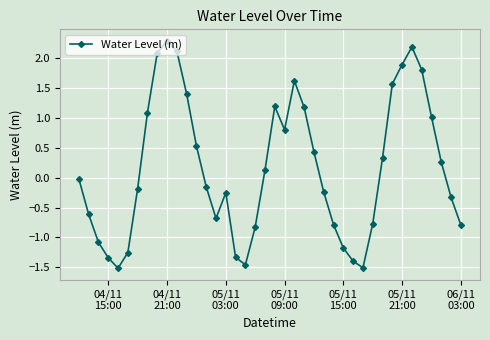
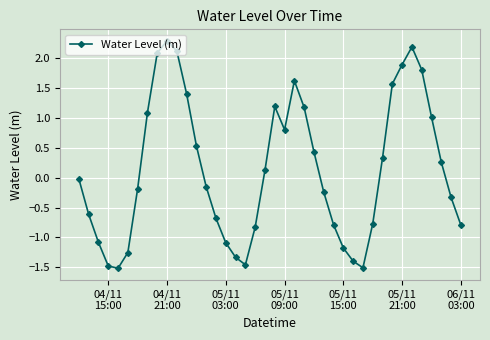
04/11 15:00: -1.3 -> -1.5
05/11 03:00: -0.3 -> -1.1
